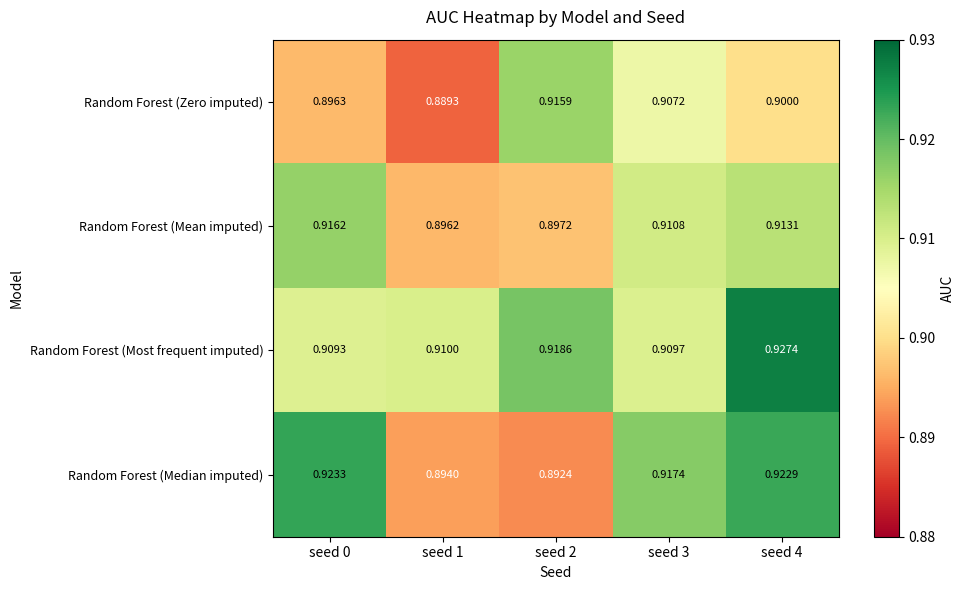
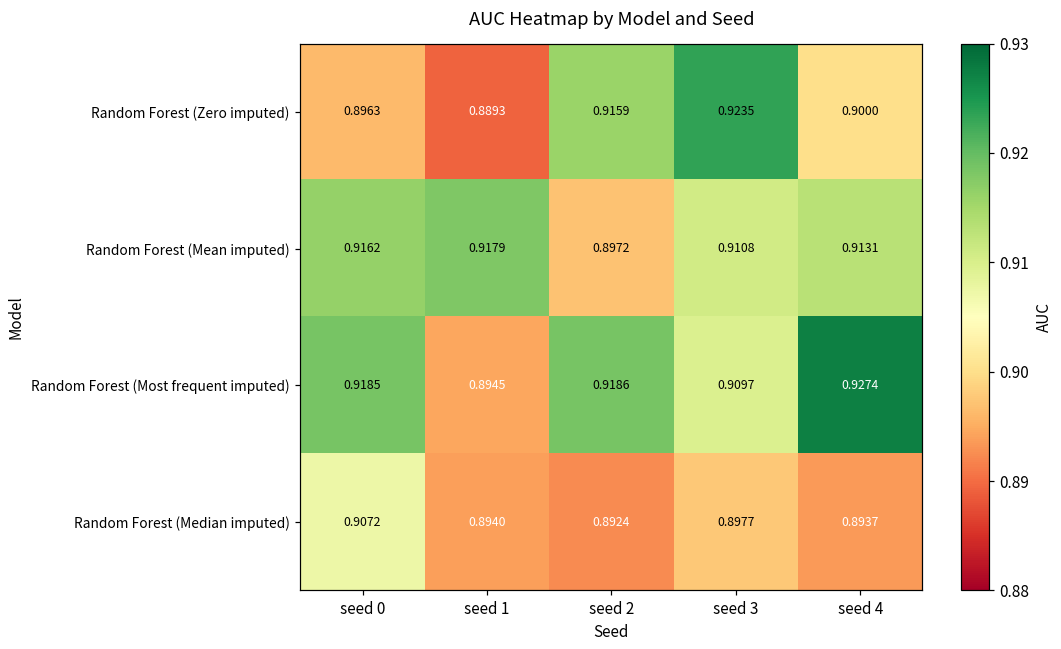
Random Forest (Zero imputed), seed 3: 0.9072 -> 0.9235
Random Forest (Mean imputed), seed 1: 0.8962 -> 0.9179
Random Forest (Most frequent imputed), seed 0: 0.9093 -> 0.9185
Random Forest (Most frequent imputed), seed 1: 0.9100 -> 0.8945
Random Forest (Median imputed), seed 0: 0.9233 -> 0.9072
Random Forest (Median imputed), seed 3: 0.9174 -> 0.8977
Random Forest (Median imputed), seed 4: 0.9229 -> 0.8937
